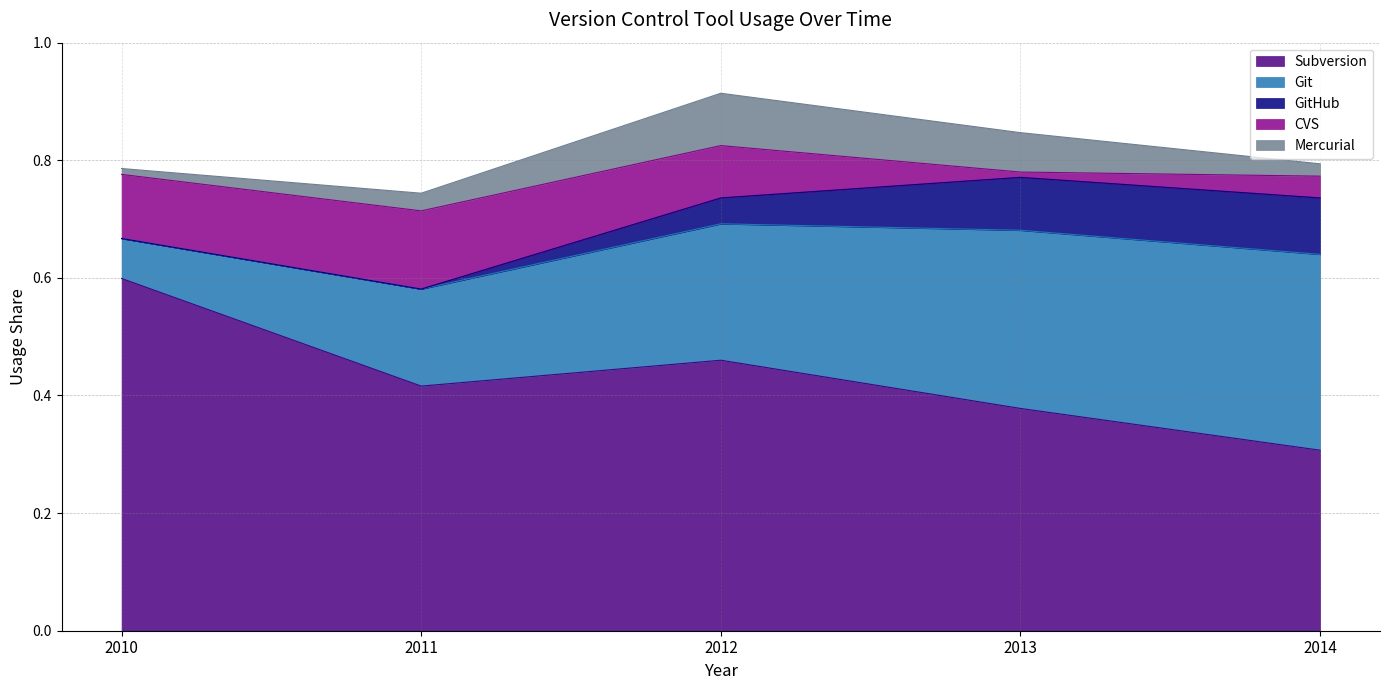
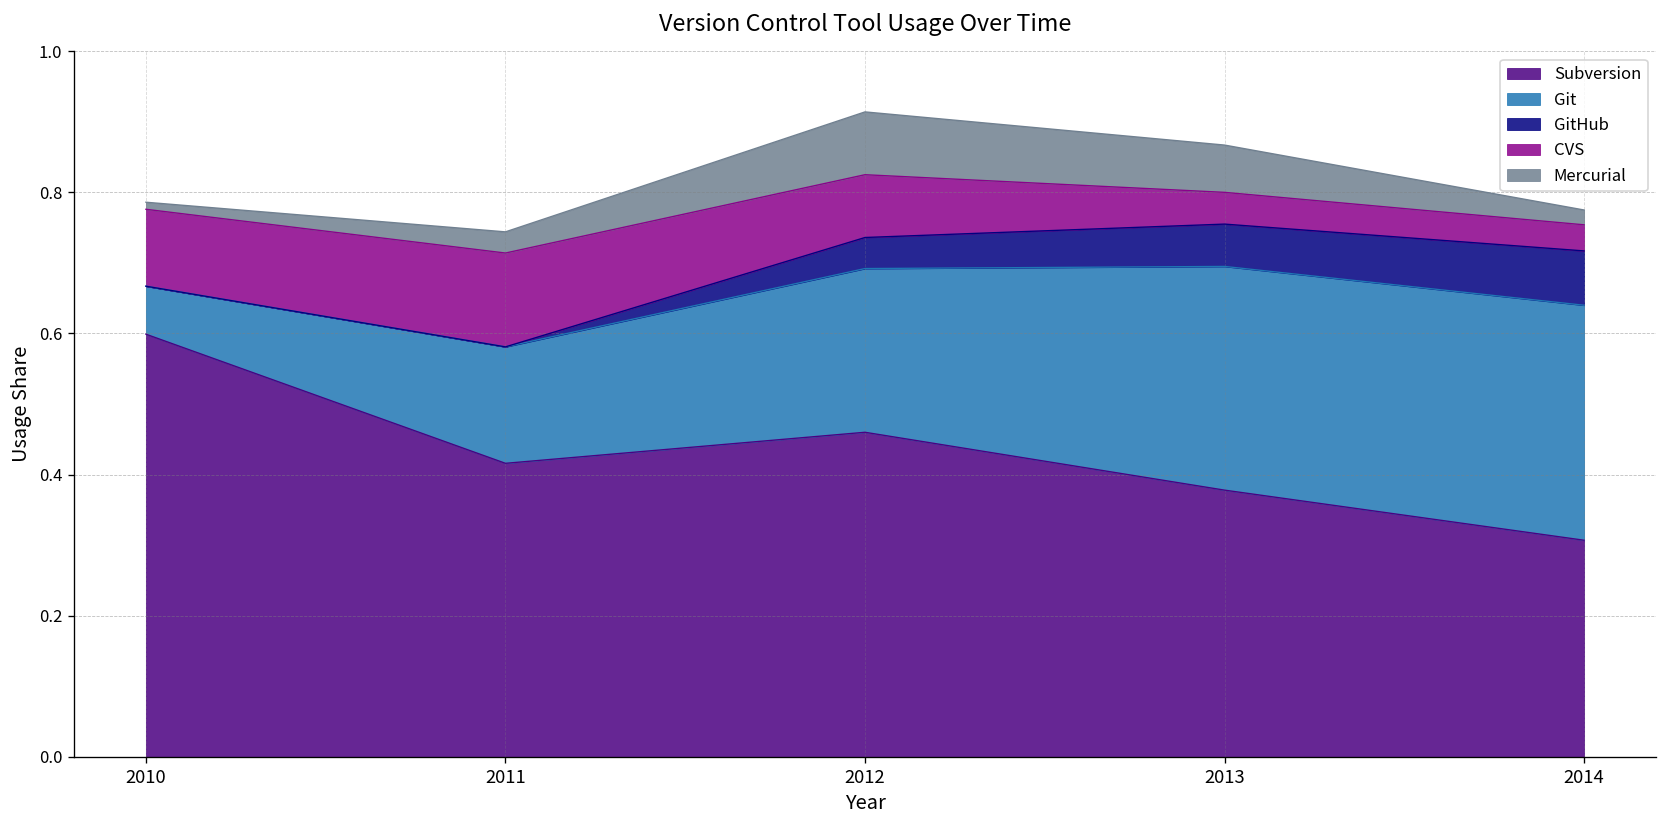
Git, 2013: 0.30 -> 0.32
GitHub, 2013: 0.09 -> 0.06
CVS, 2013: 0.01 -> 0.05
GitHub, 2014: 0.10 -> 0.08
